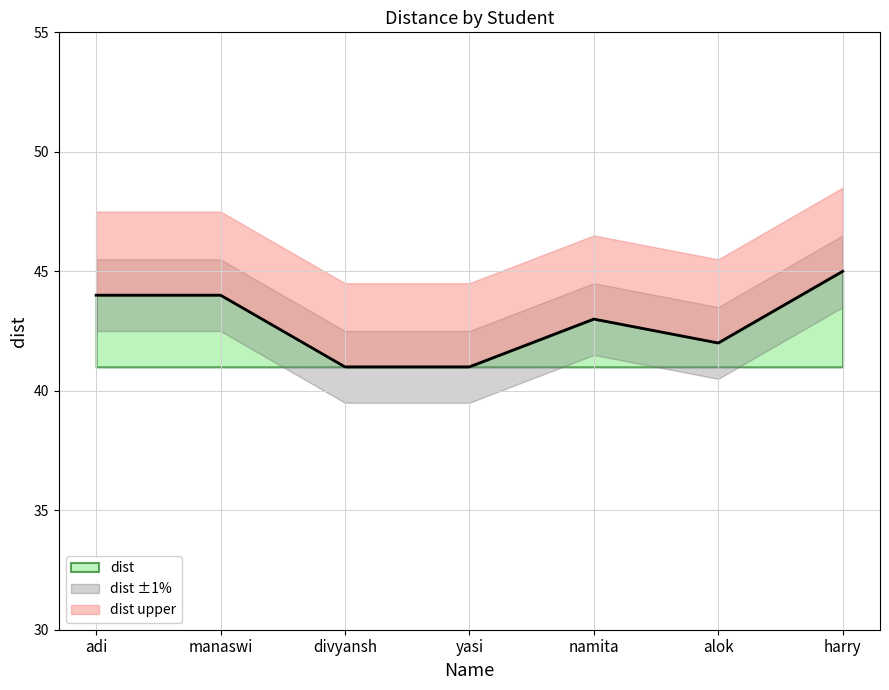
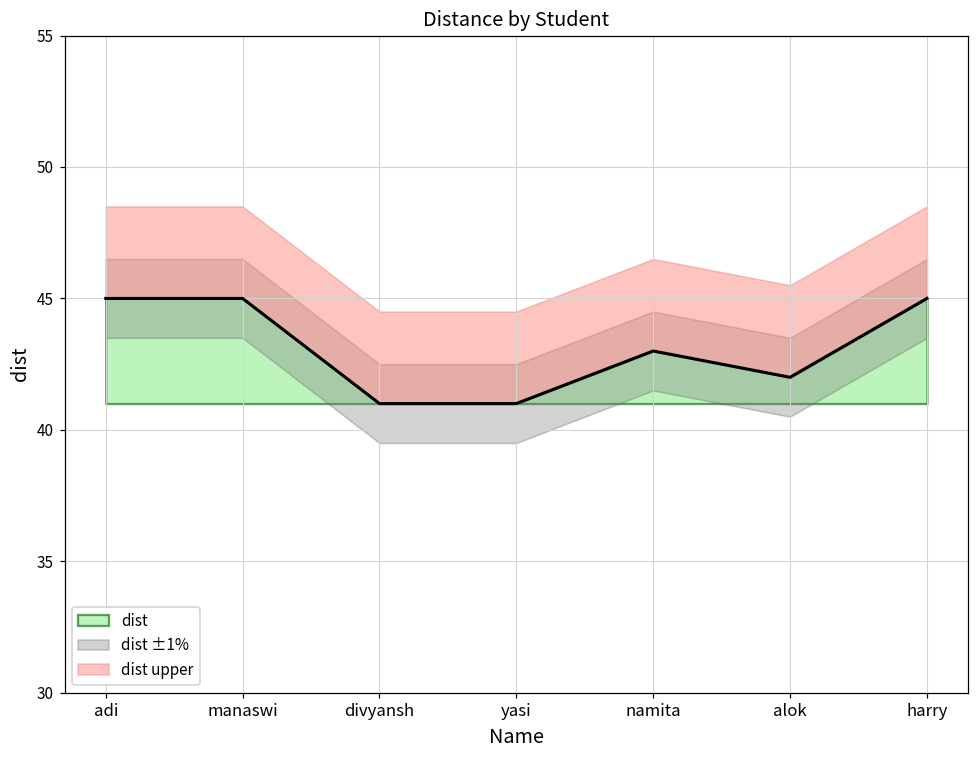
dist, adi: 44 -> 45
dist, manaswi: 44 -> 45
